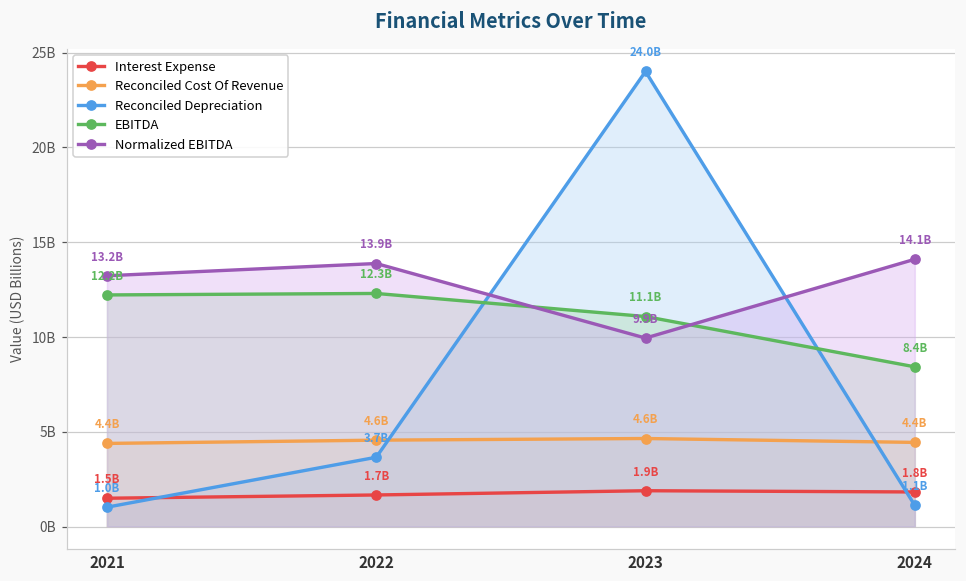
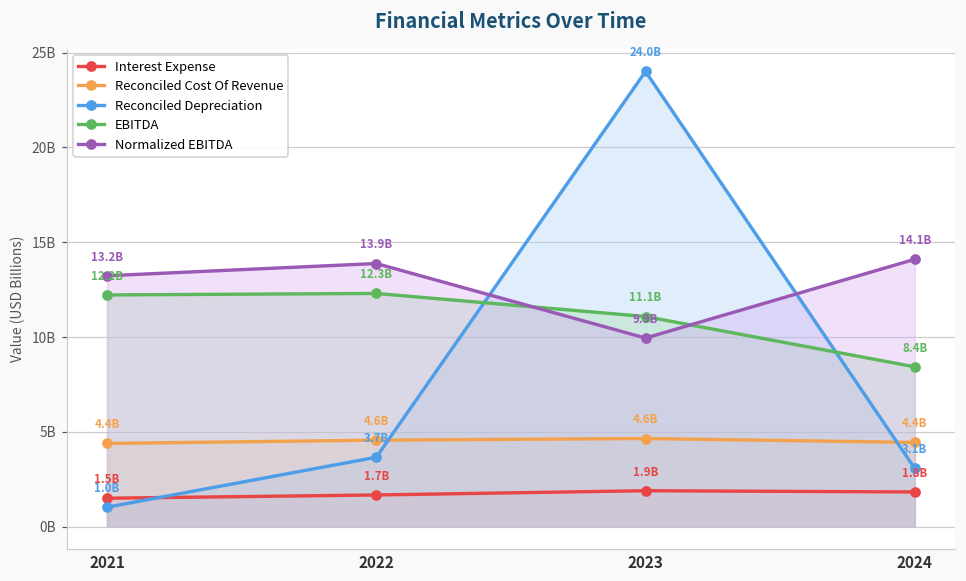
Reconciled Depreciation, 2024: 1.1B -> 3.1B
